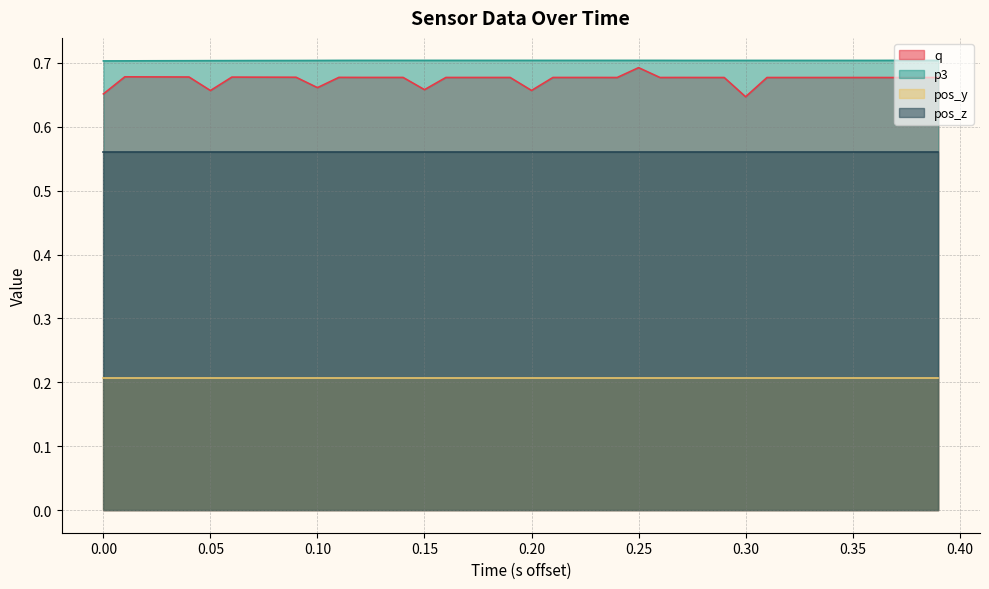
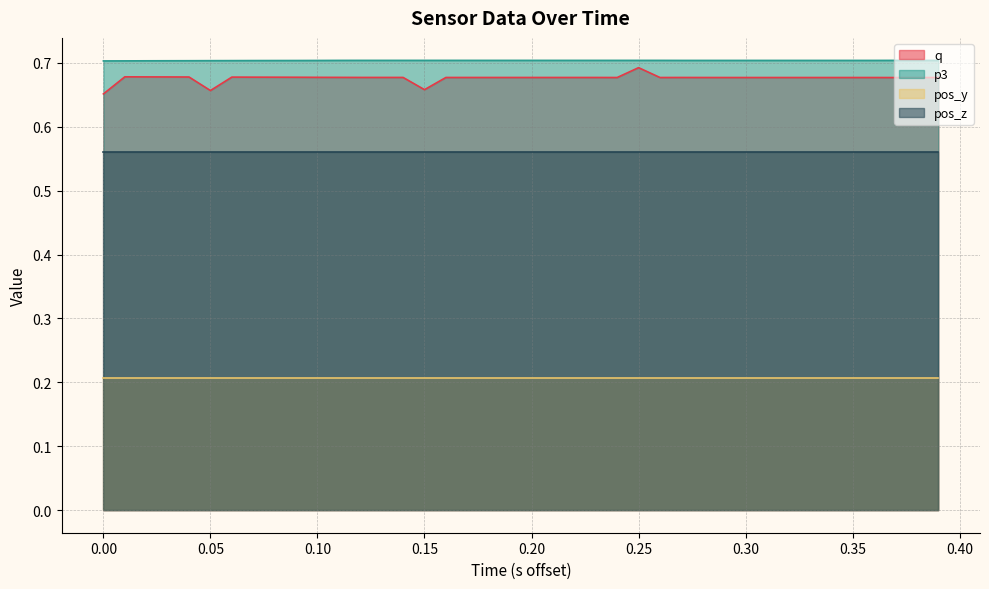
q, 0.10: 0.66 -> 0.68
q, 0.20: 0.66 -> 0.68
q, 0.30: 0.65 -> 0.68
